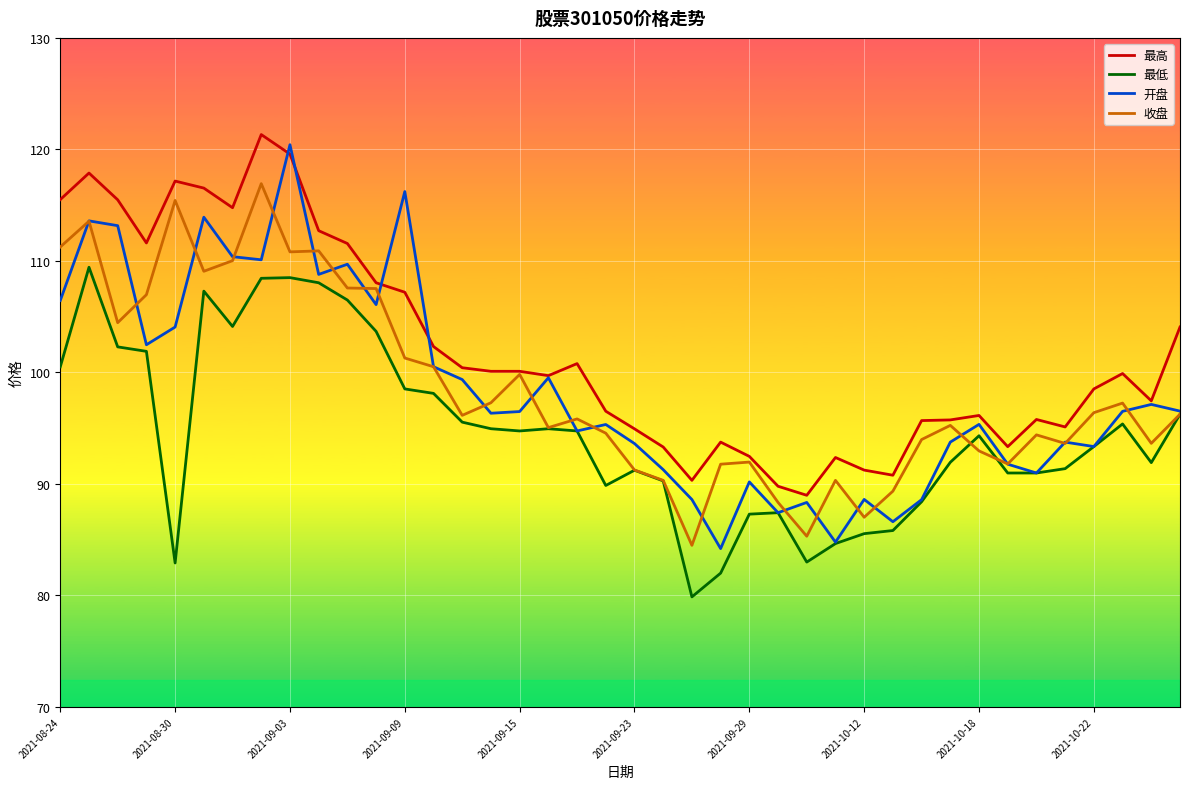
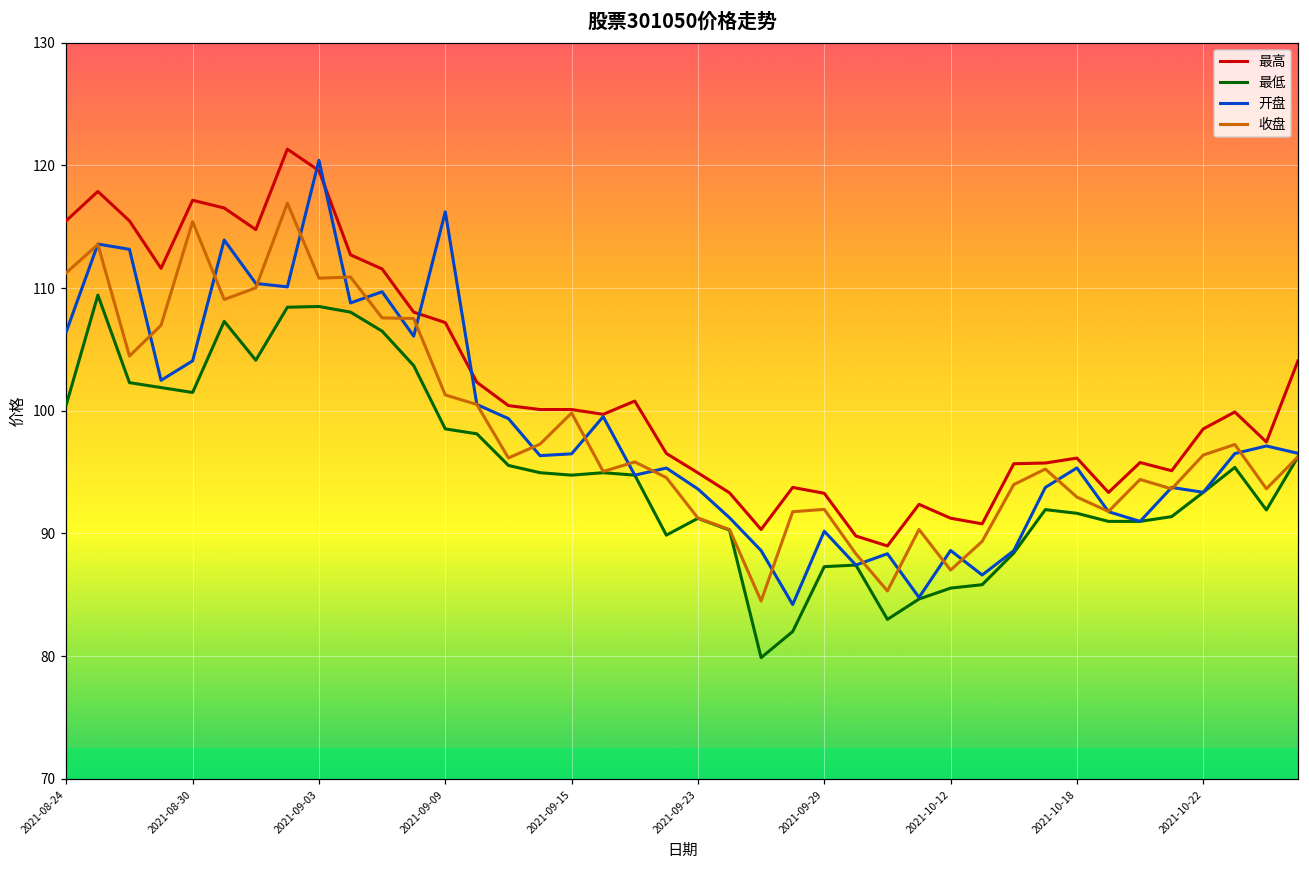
最低, 2021-08-30: 82.9 -> 101.5
最高, 2021-09-29: 92.5 -> 93.3
最低, 2021-10-18: 94.3 -> 91.6
